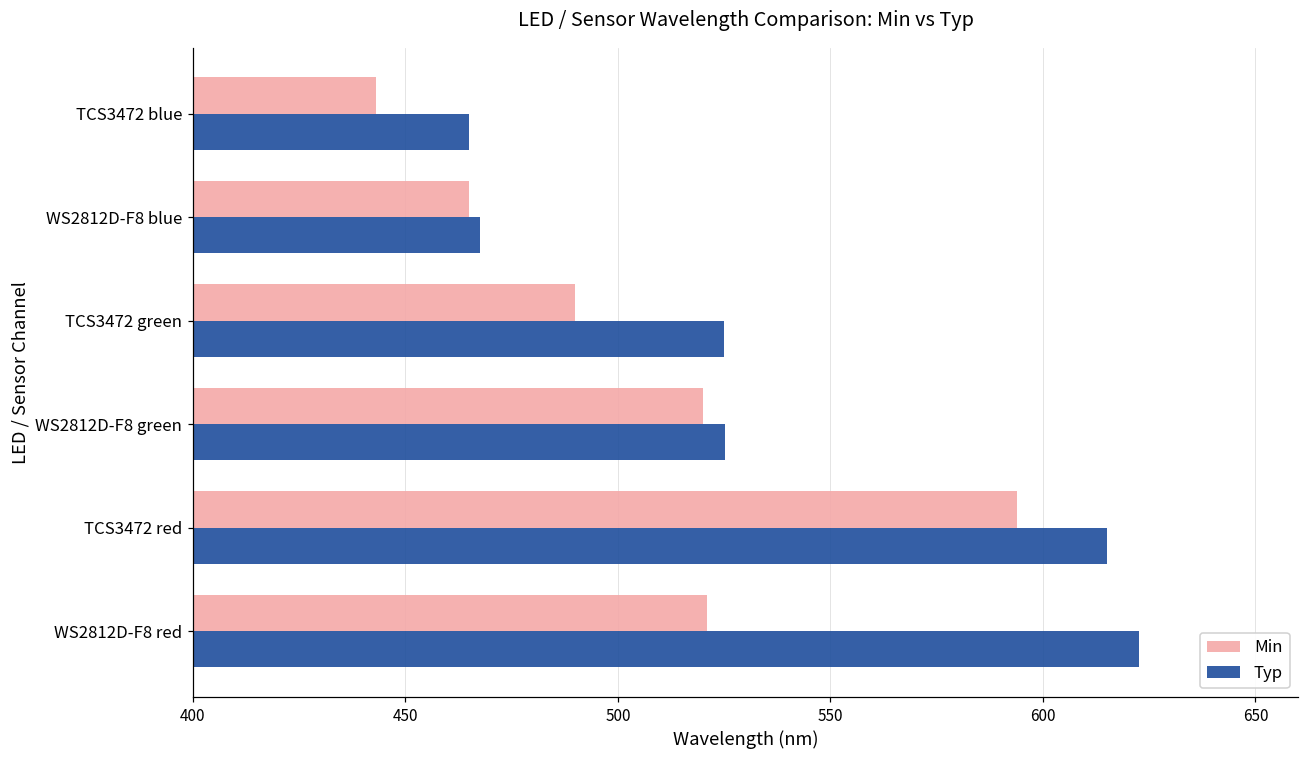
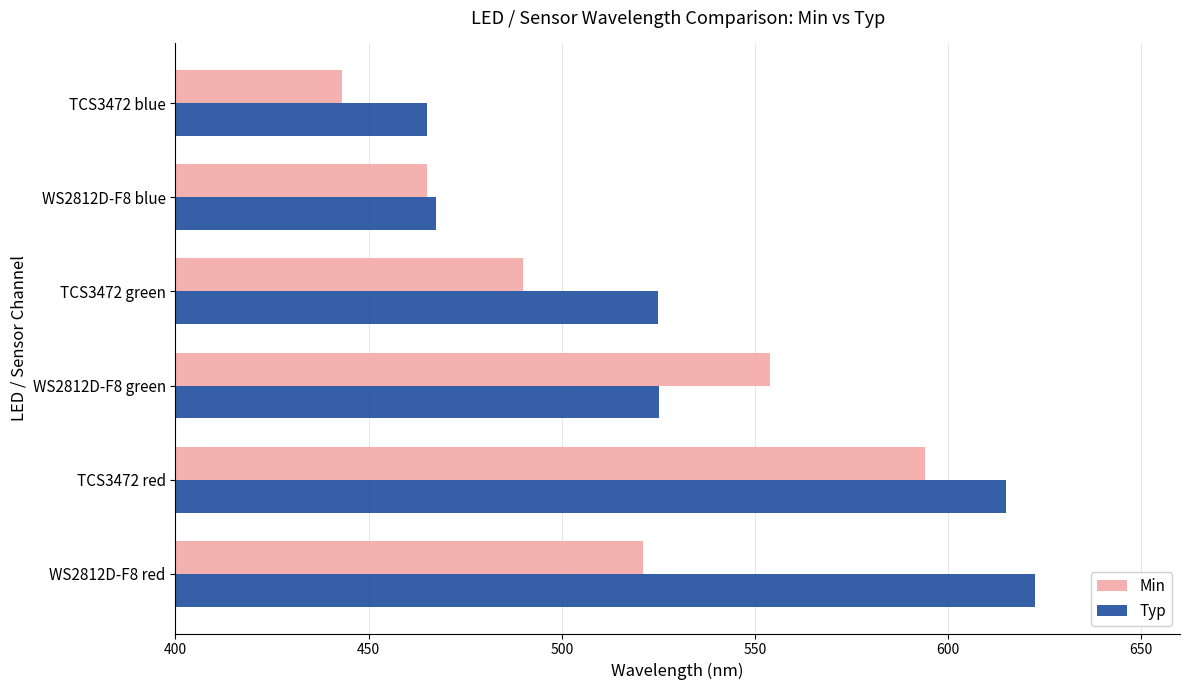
Min, WS2812D-F8 green: 520 -> 554
